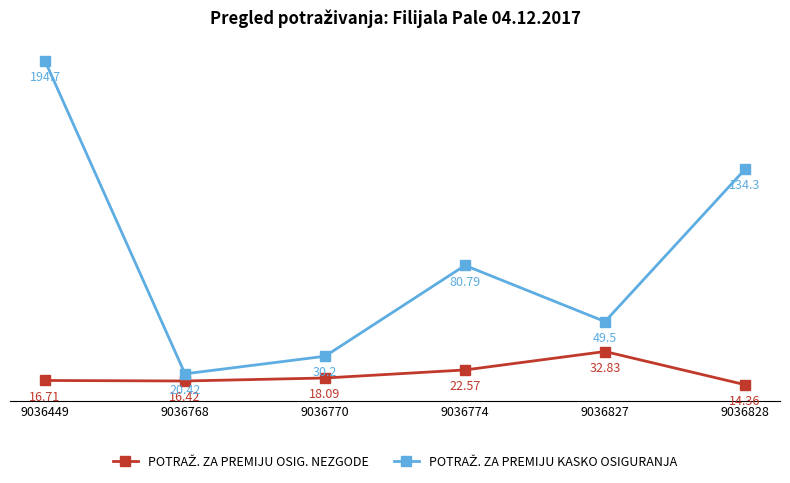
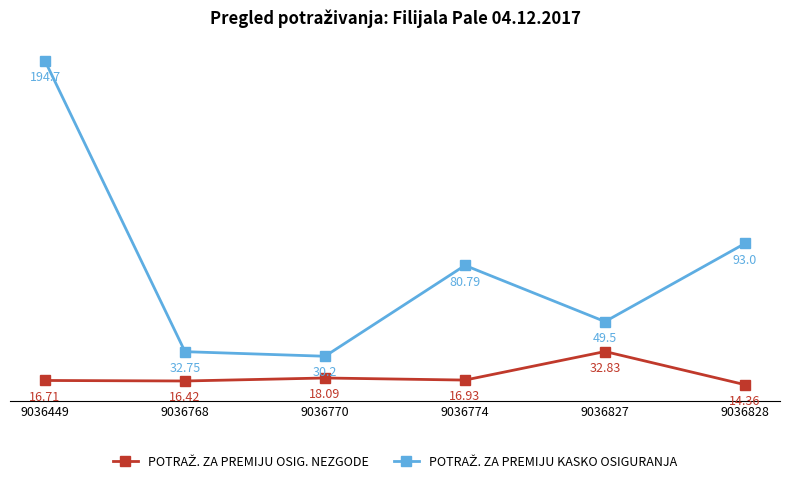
POTRAŽ. ZA PREMIJU KASKO OSIGURANJA, 9036768: 20.42 -> 32.75
POTRAŽ. ZA PREMIJU OSIG. NEZGODE, 9036774: 22.57 -> 16.93
POTRAŽ. ZA PREMIJU KASKO OSIGURANJA, 9036828: 134.3 -> 93.0
